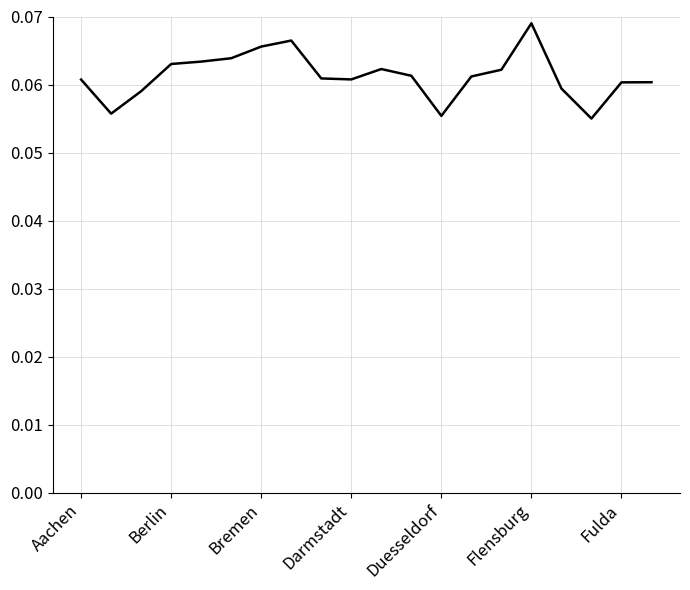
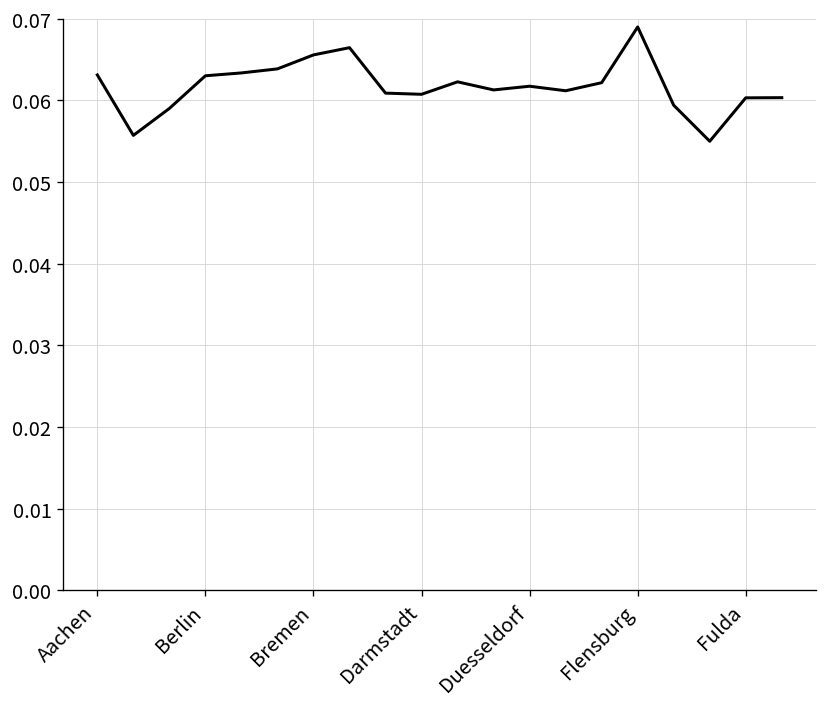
Aachen: 0.061 -> 0.063
Duesseldorf: 0.055 -> 0.062
